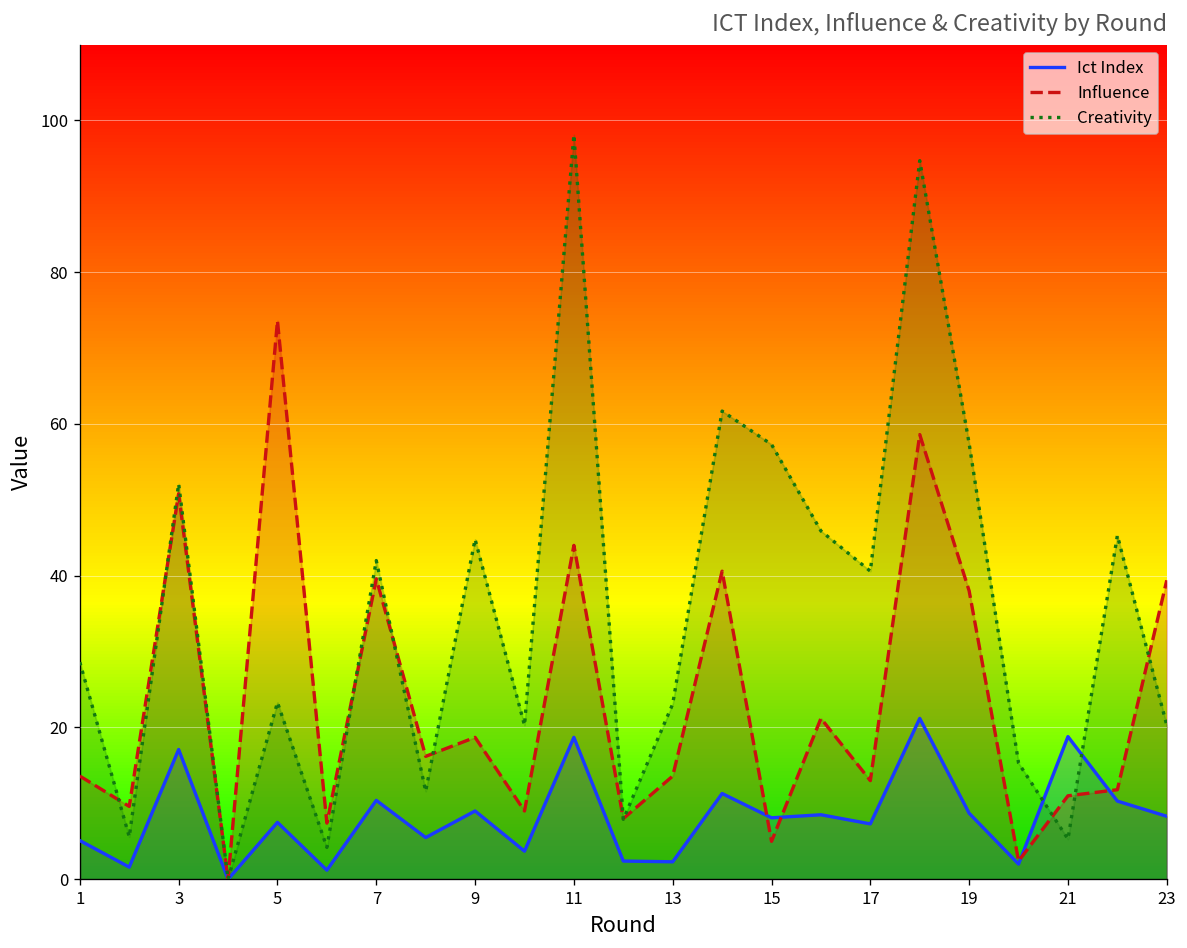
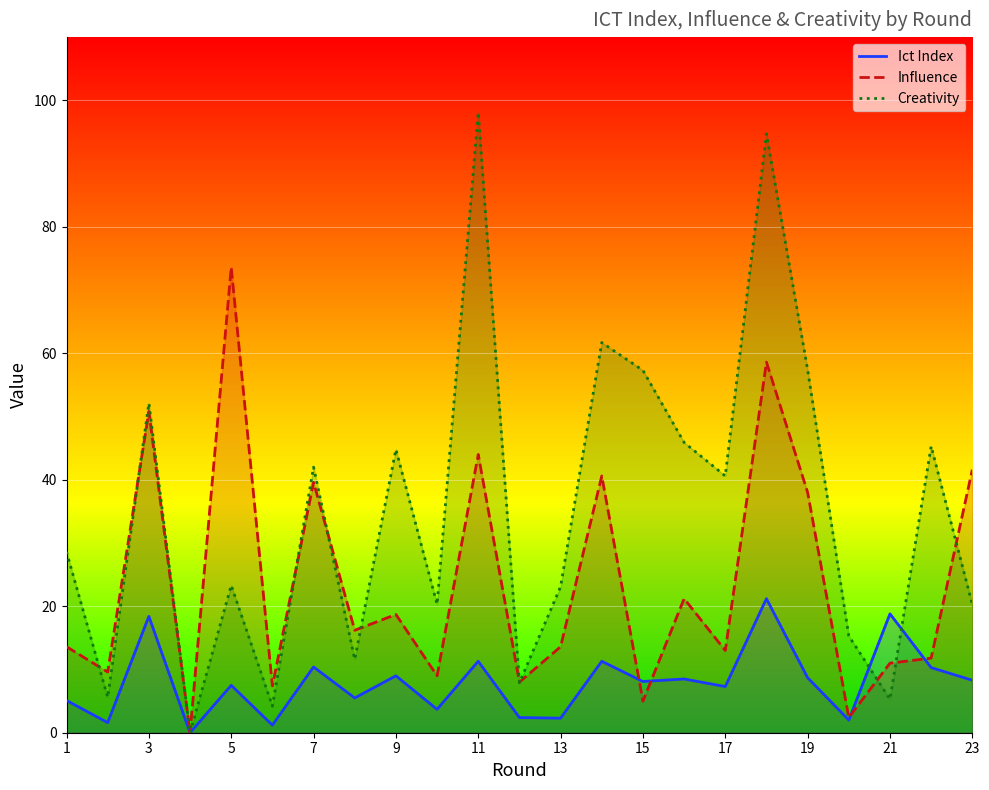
Ict Index, 3: 17 -> 18
Ict Index, 11: 19 -> 11
Influence, 23: 39 -> 42
